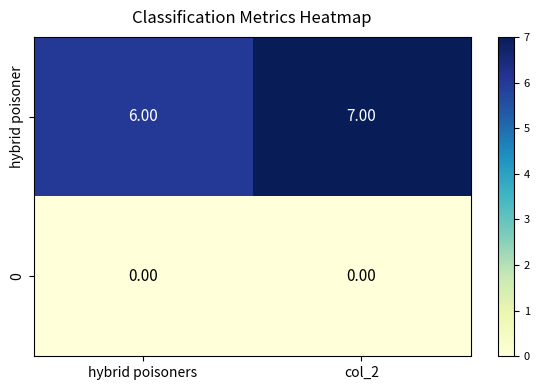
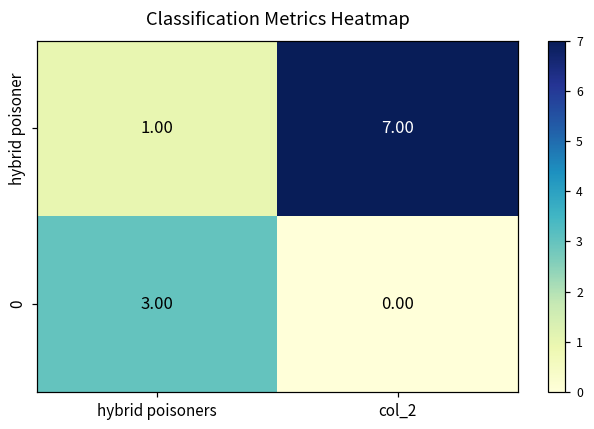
hybrid poisoner, hybrid poisoners: 6.00 -> 1.00
0, hybrid poisoners: 0.00 -> 3.00
